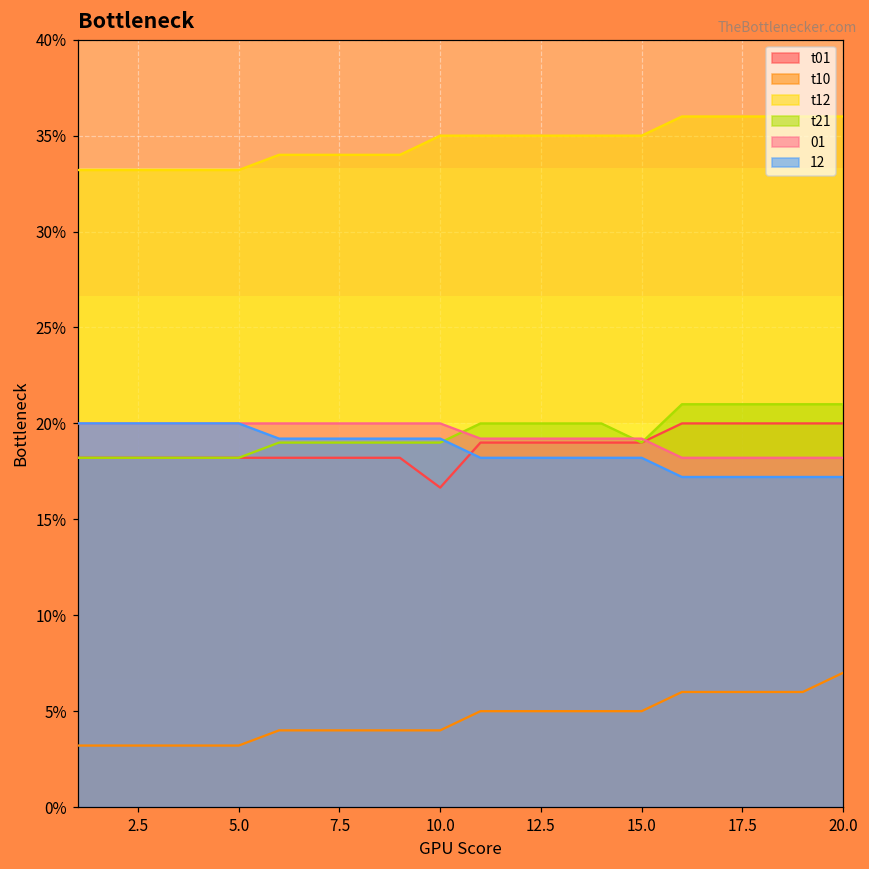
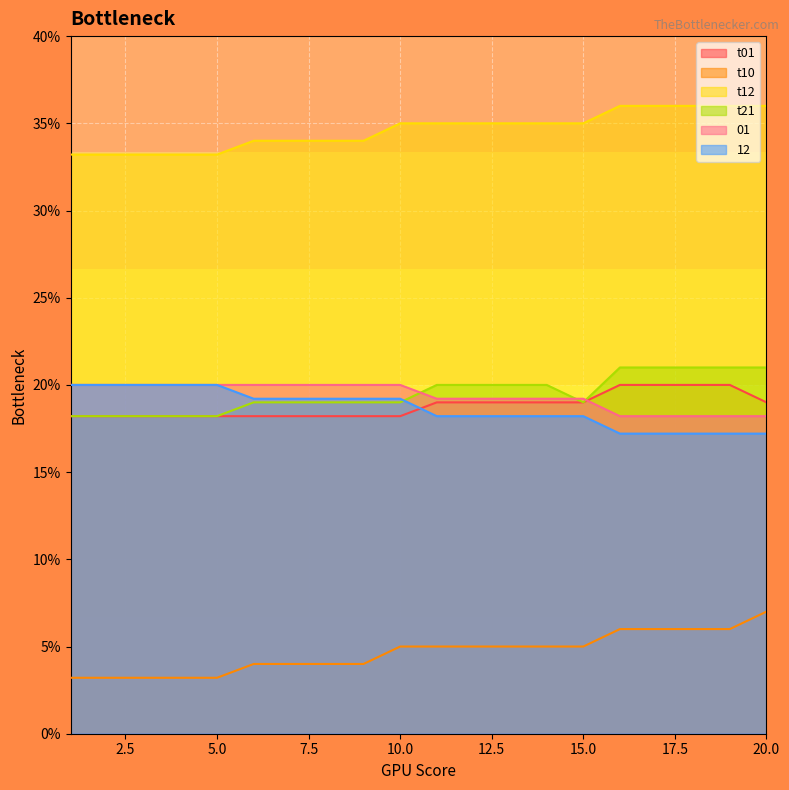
t01, 10.0: 16.7% -> 18.2%
t10, 10.0: 4% -> 5%
t01, 20.0: 20% -> 19%
